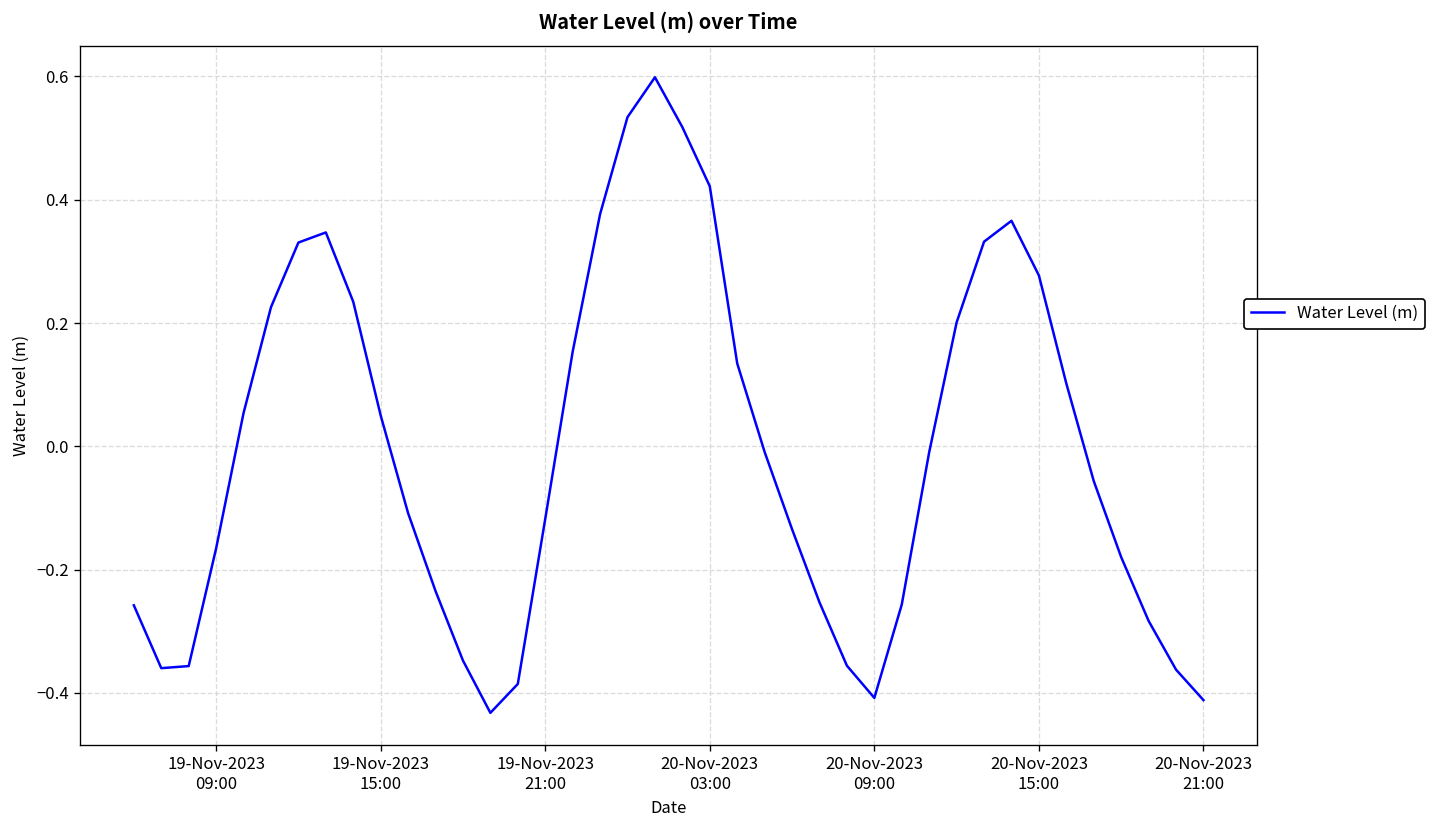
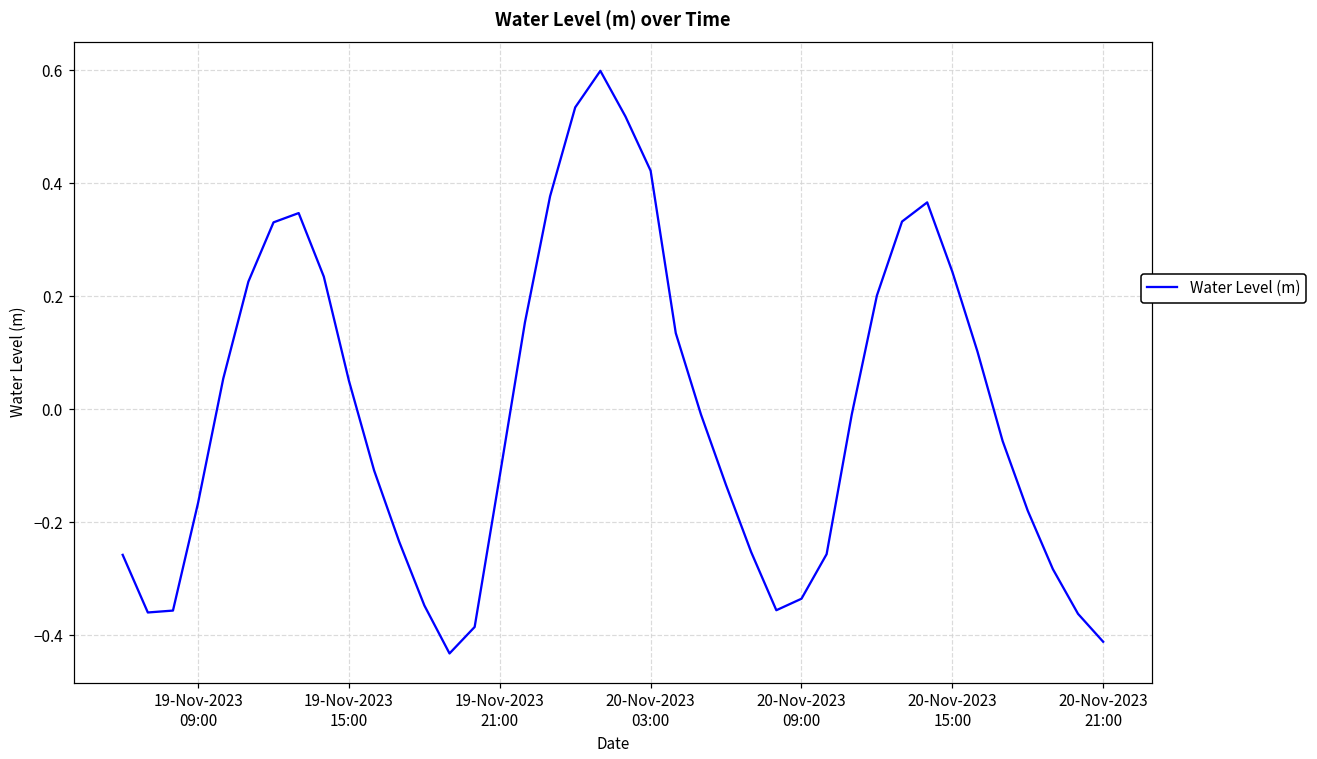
20-Nov-2023 09:00: -0.41 -> -0.34
20-Nov-2023 15:00: 0.28 -> 0.24
